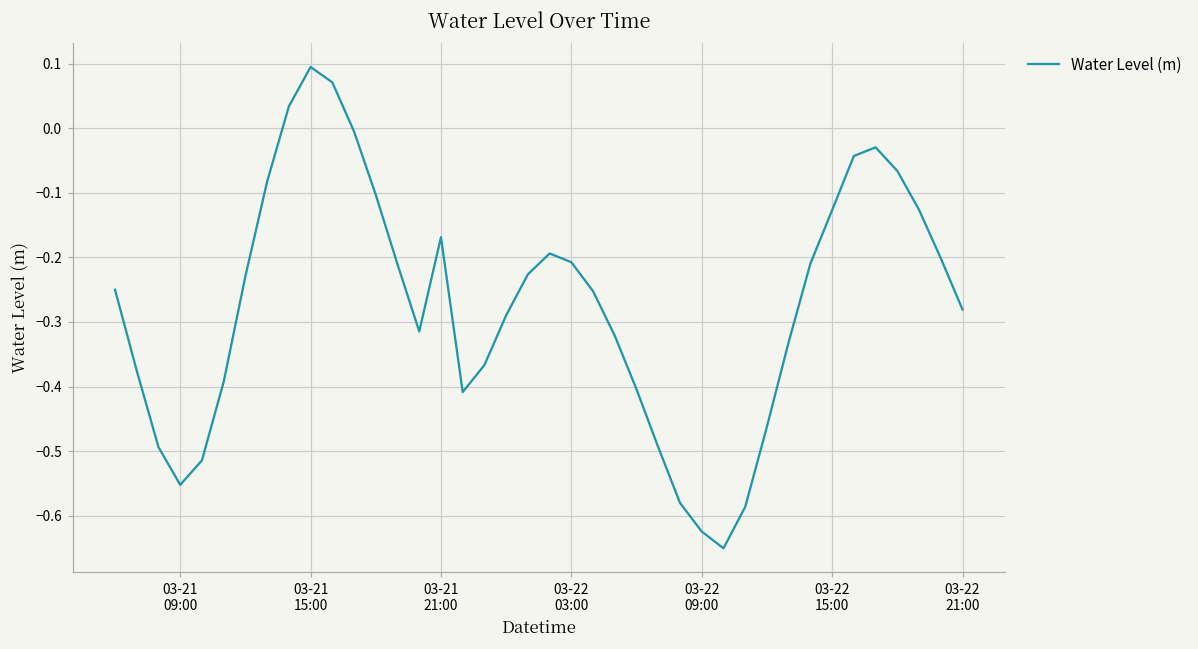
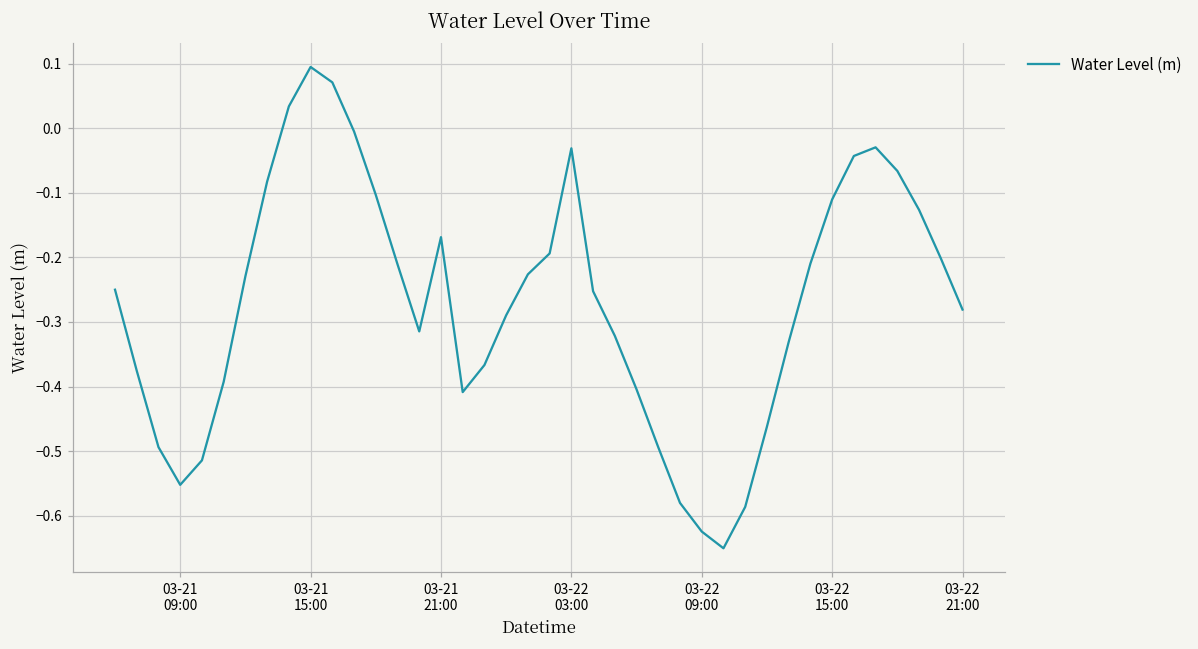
03-22 03:00: -0.21 -> -0.03
03-22 15:00: -0.13 -> -0.11
